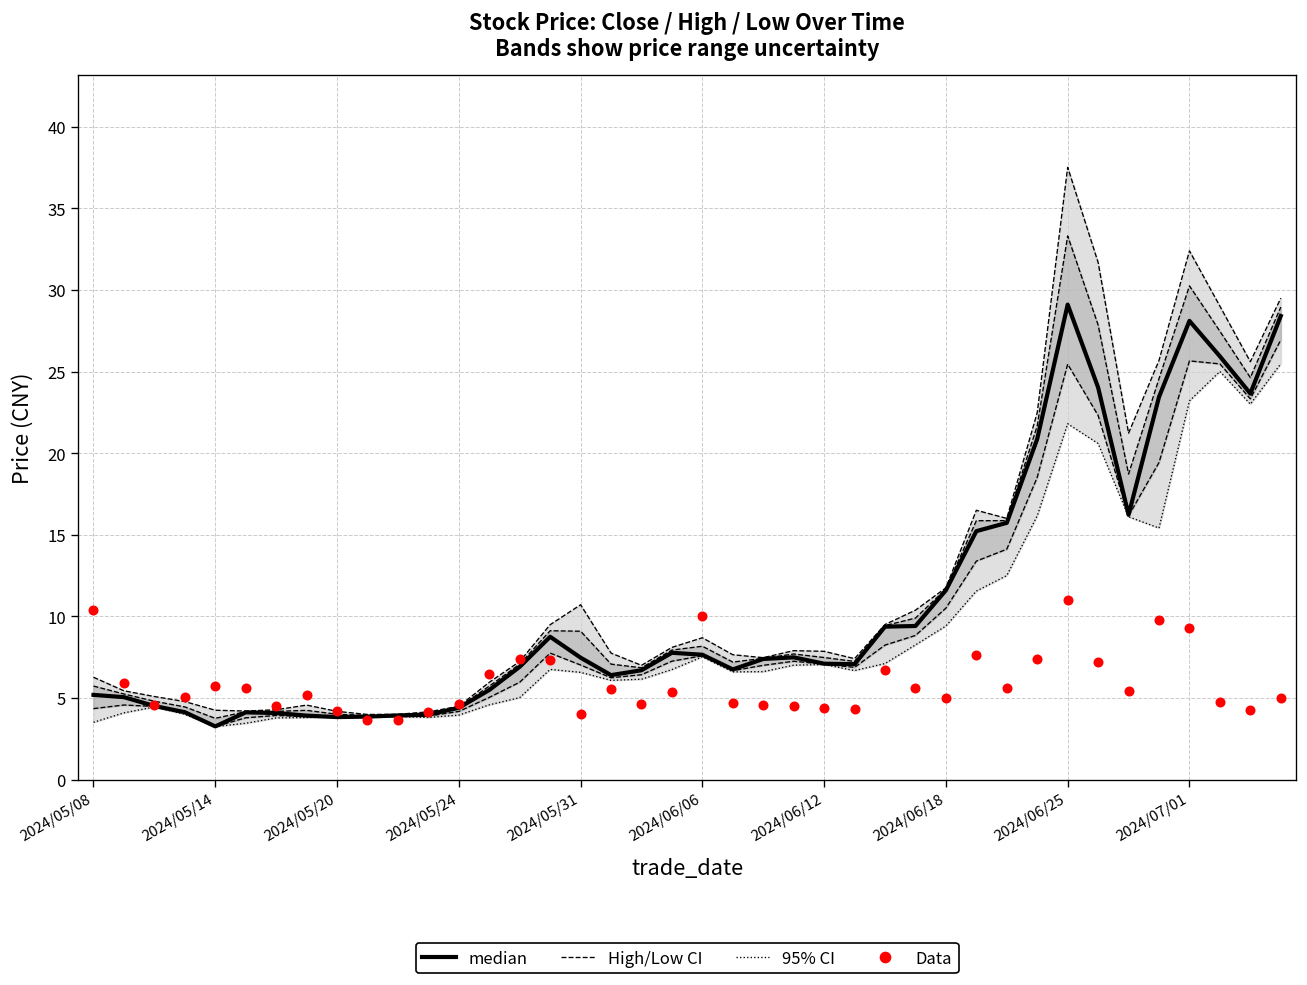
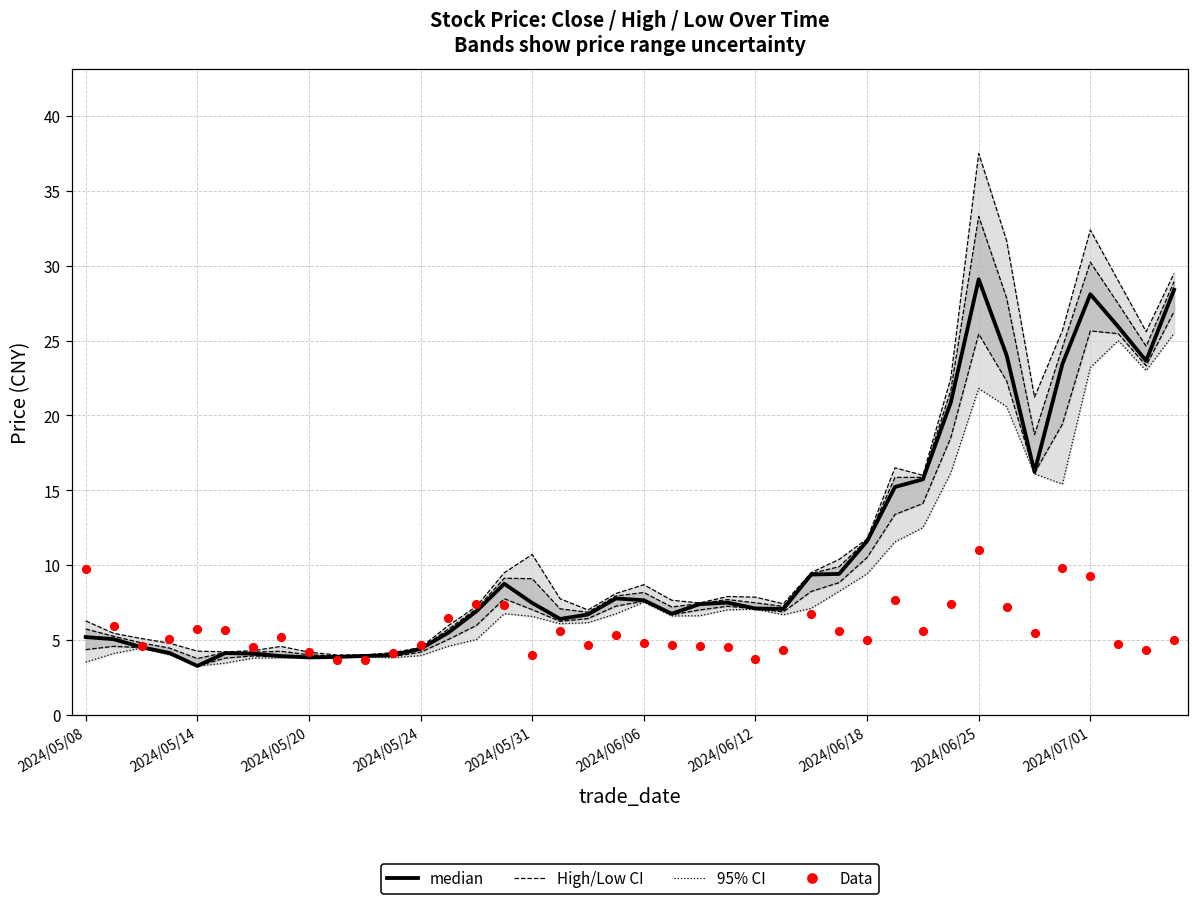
Data, 2024/05/08: 10.4 -> 9.8
Data, 2024/06/06: 10.0 -> 4.8
Data, 2024/06/12: 4.4 -> 3.8
